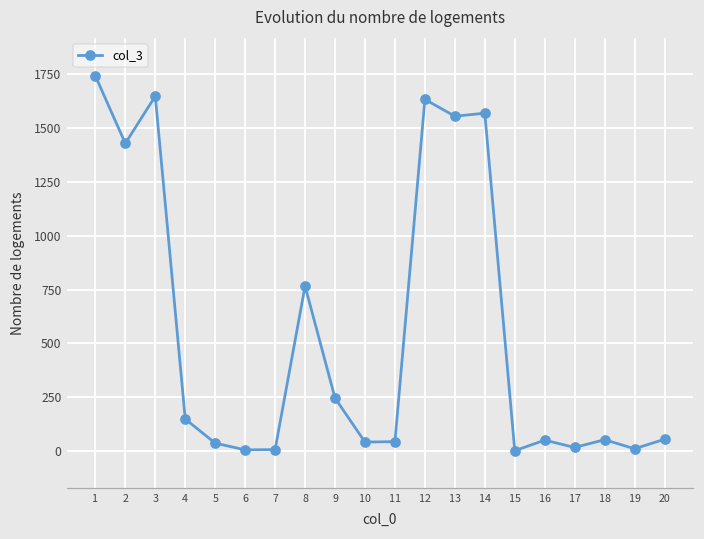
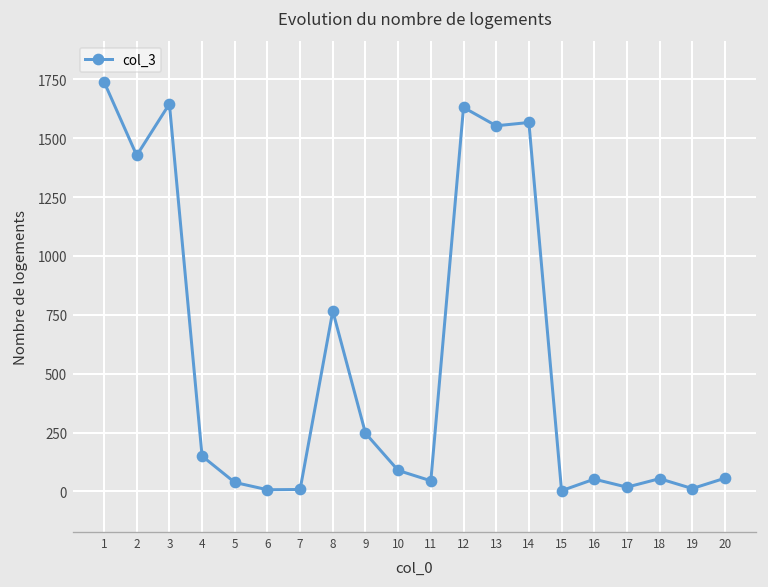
10: 40 -> 90
